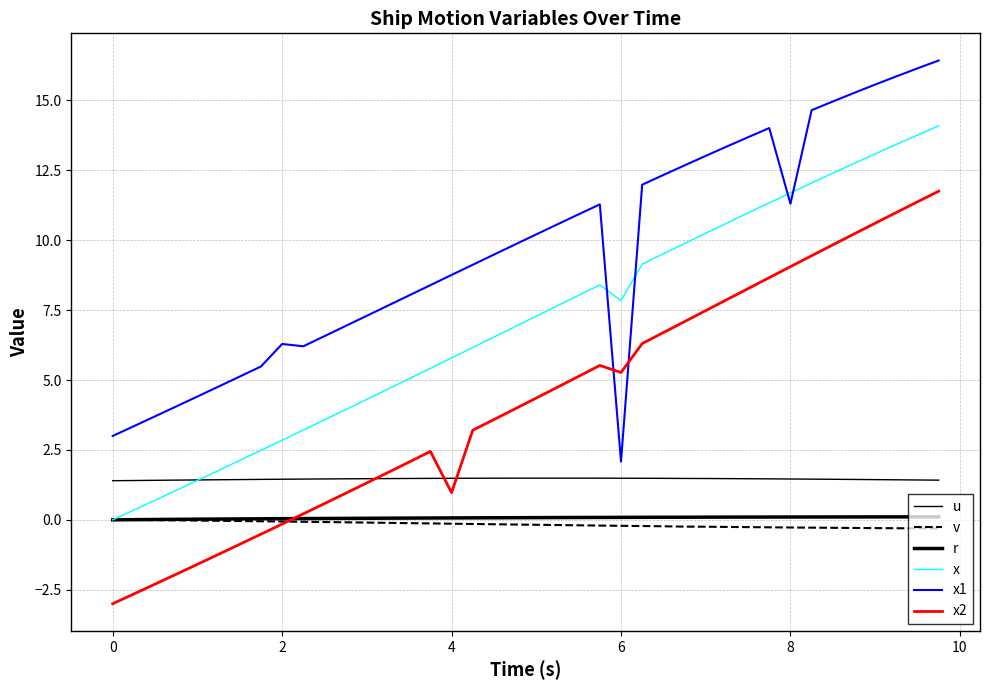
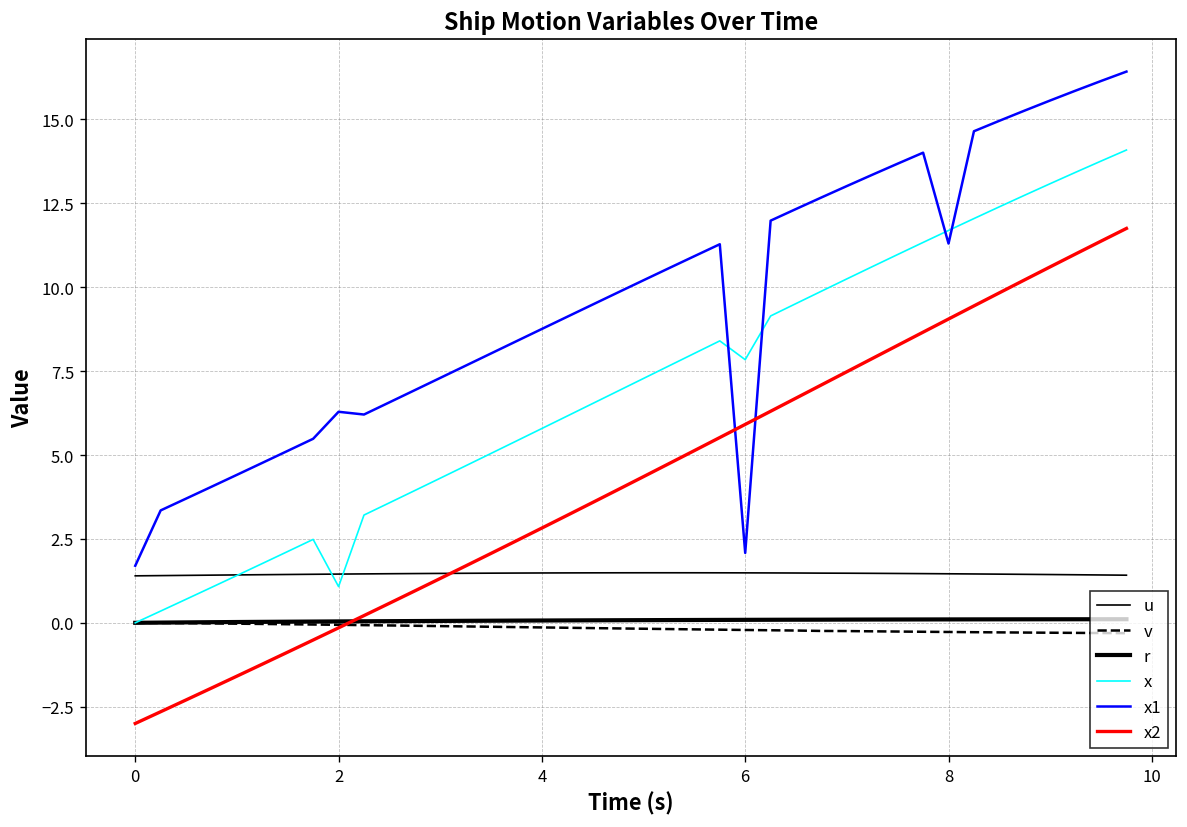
x1, 0: 3.0 -> 1.7
x, 2: 2.8 -> 1.1
x2, 4: 1.0 -> 2.8
x2, 6: 5.3 -> 5.9
